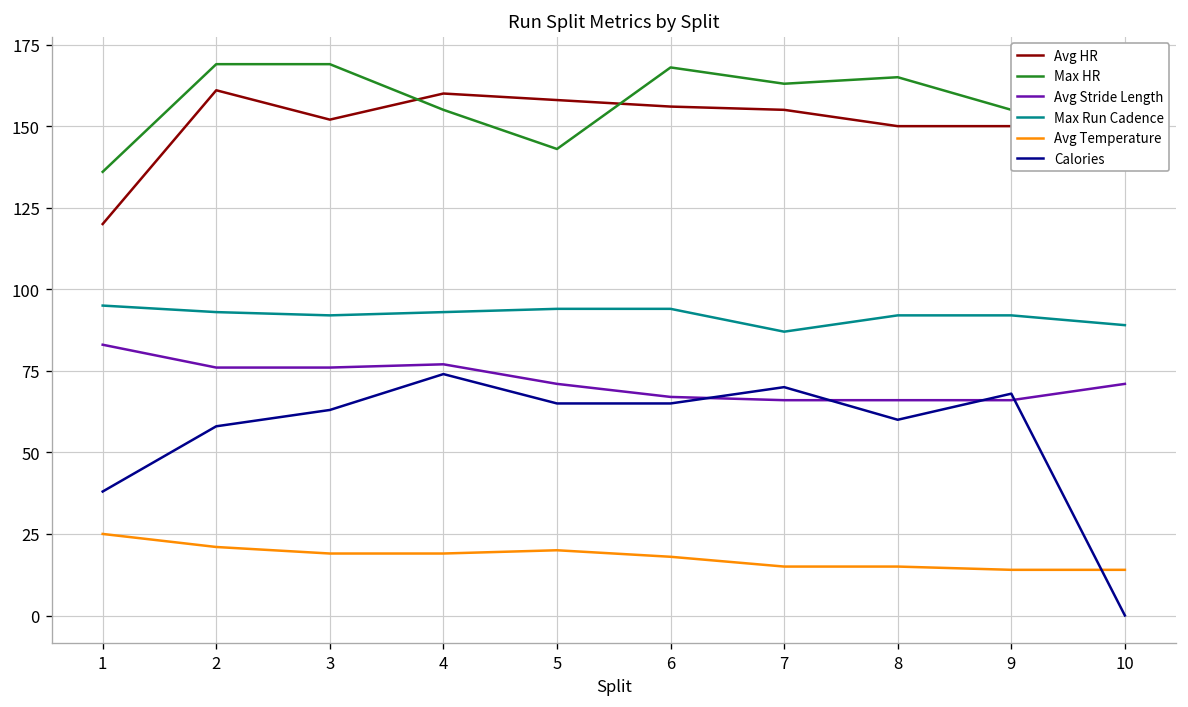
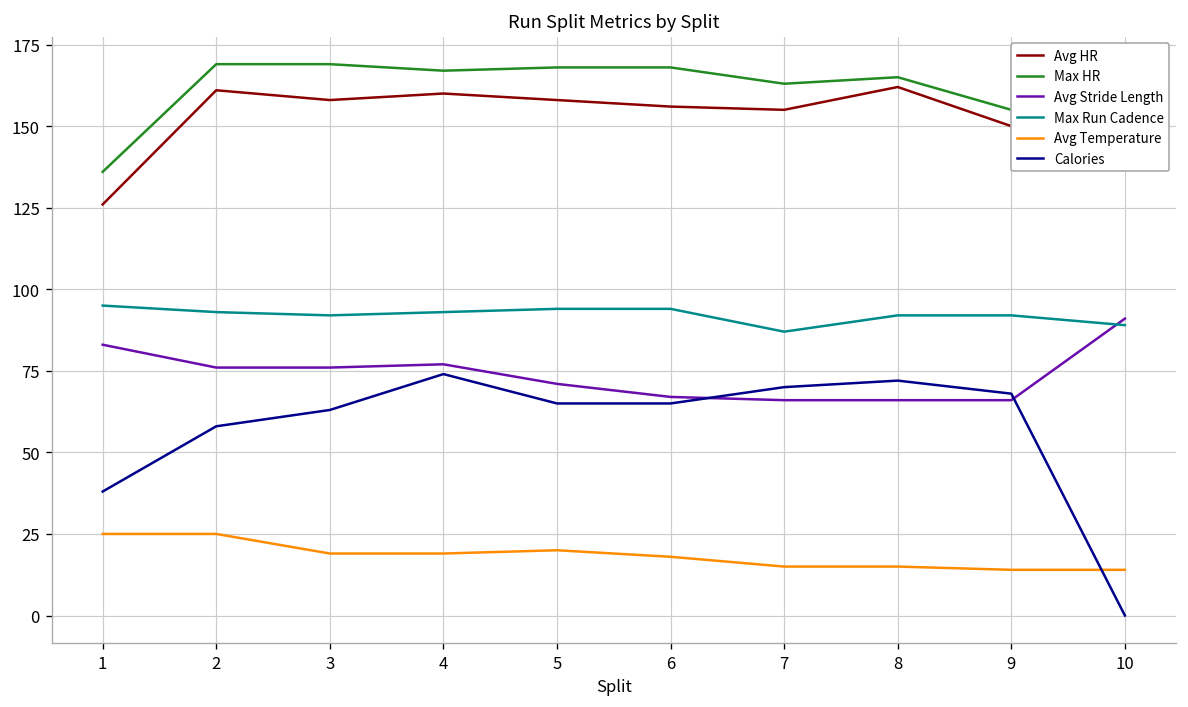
Avg HR, 1: 120 -> 126
Avg Temperature, 2: 21 -> 25
Avg HR, 3: 152 -> 158
Max HR, 4: 155 -> 167
Max HR, 5: 143 -> 168
Avg HR, 8: 150 -> 162
Calories, 8: 60 -> 72
Avg Stride Length, 10: 71 -> 91
